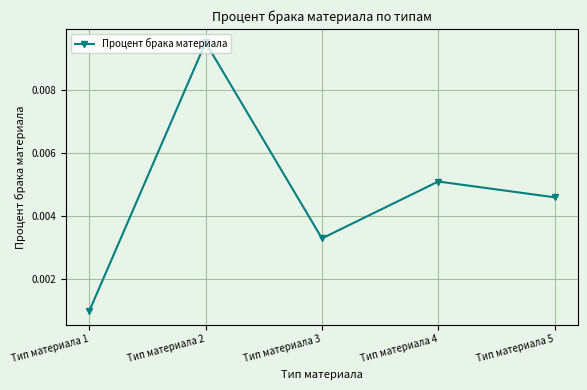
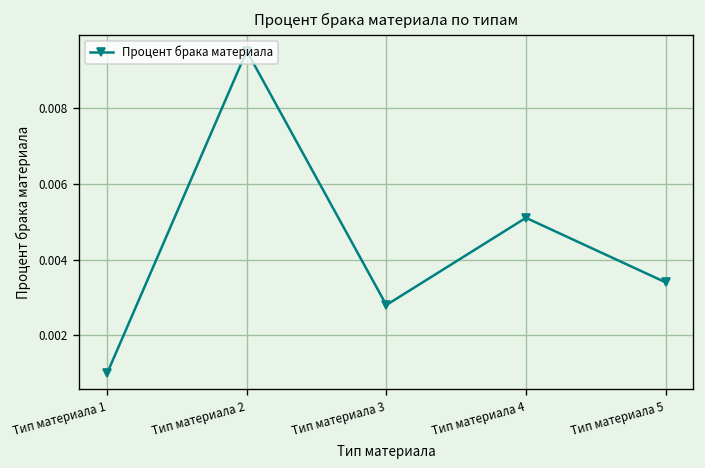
Тип материала 3: 0.0033 -> 0.0028
Тип материала 5: 0.0046 -> 0.0034
